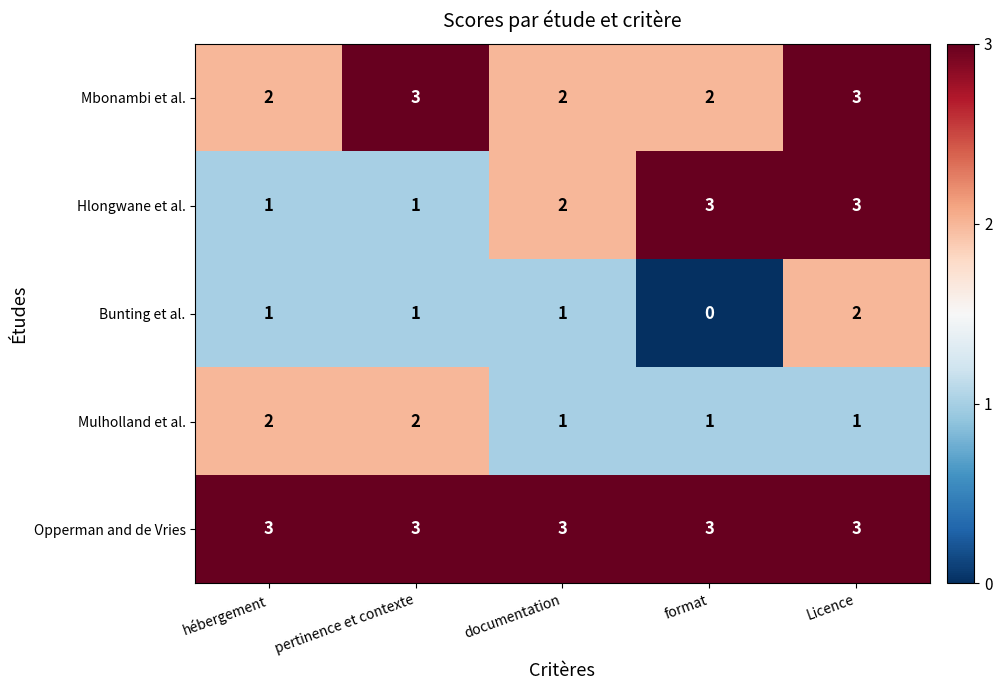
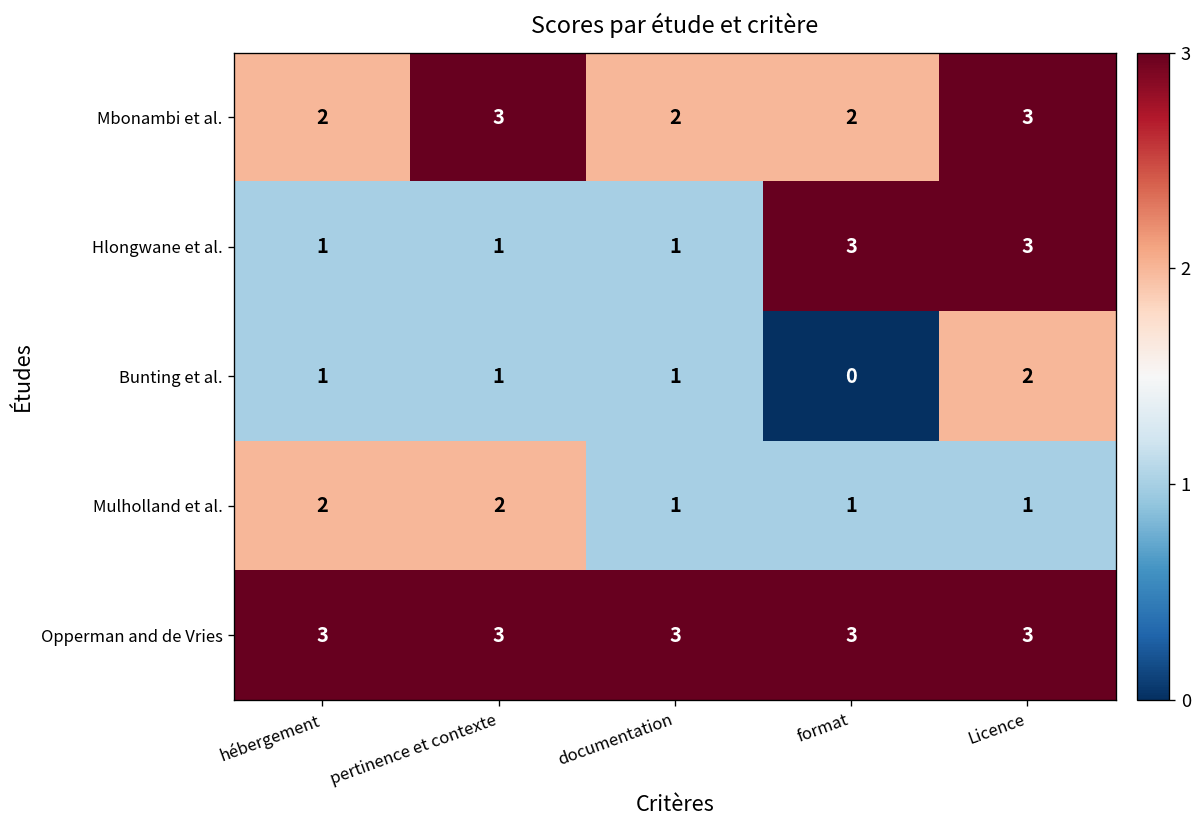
Hlongwane et al., documentation: 2 -> 1
